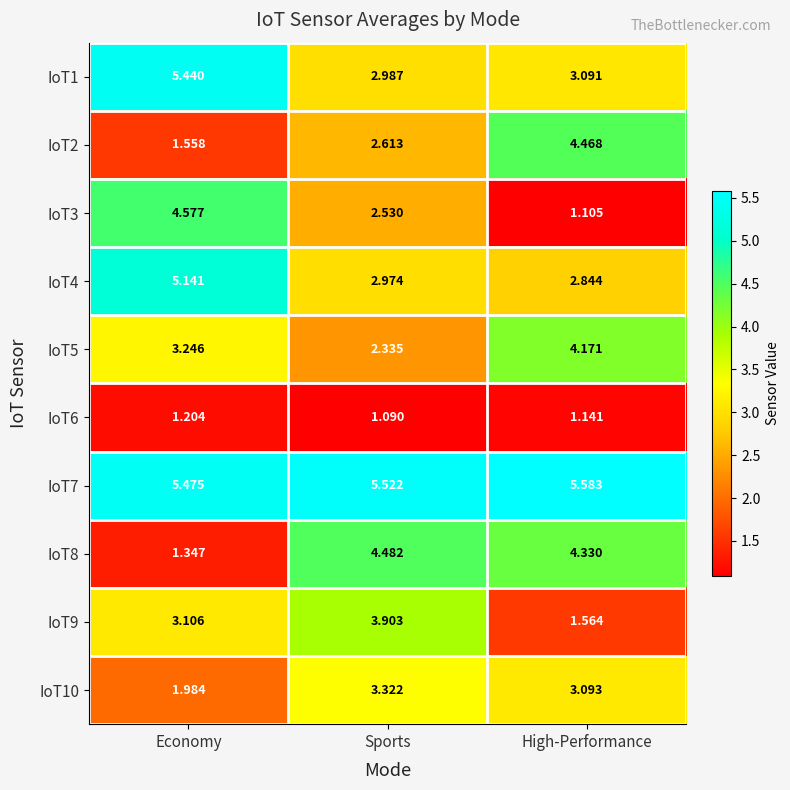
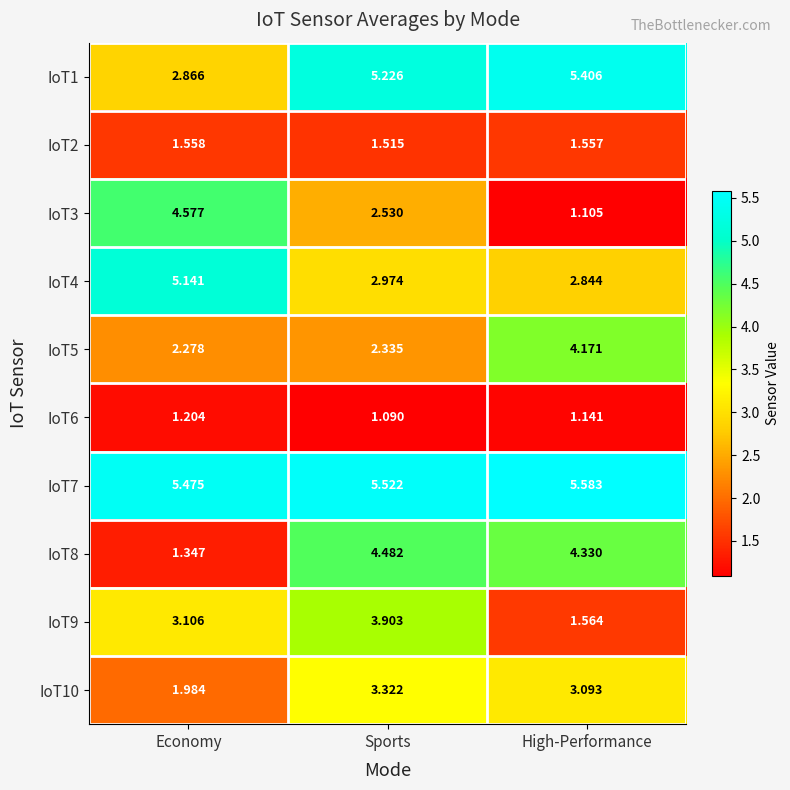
IoT1, Economy: 5.440 -> 2.866
IoT1, Sports: 2.987 -> 5.226
IoT1, High-Performance: 3.091 -> 5.406
IoT2, Sports: 2.613 -> 1.515
IoT2, High-Performance: 4.468 -> 1.557
IoT5, Economy: 3.246 -> 2.278
